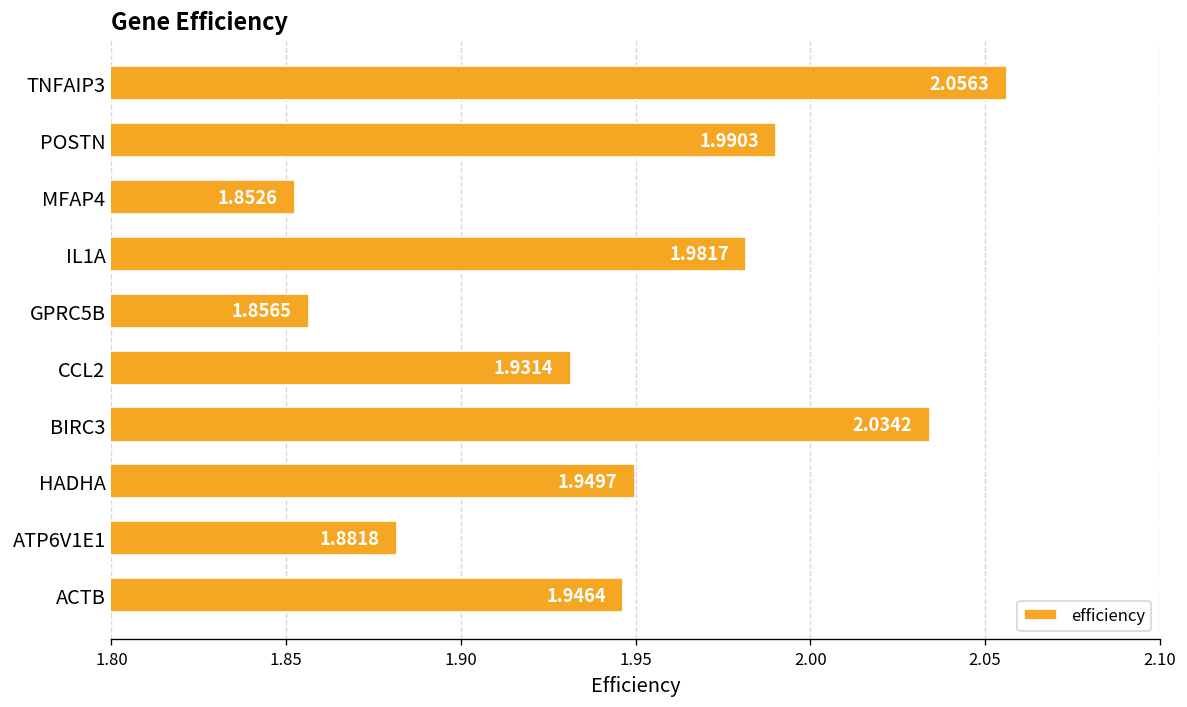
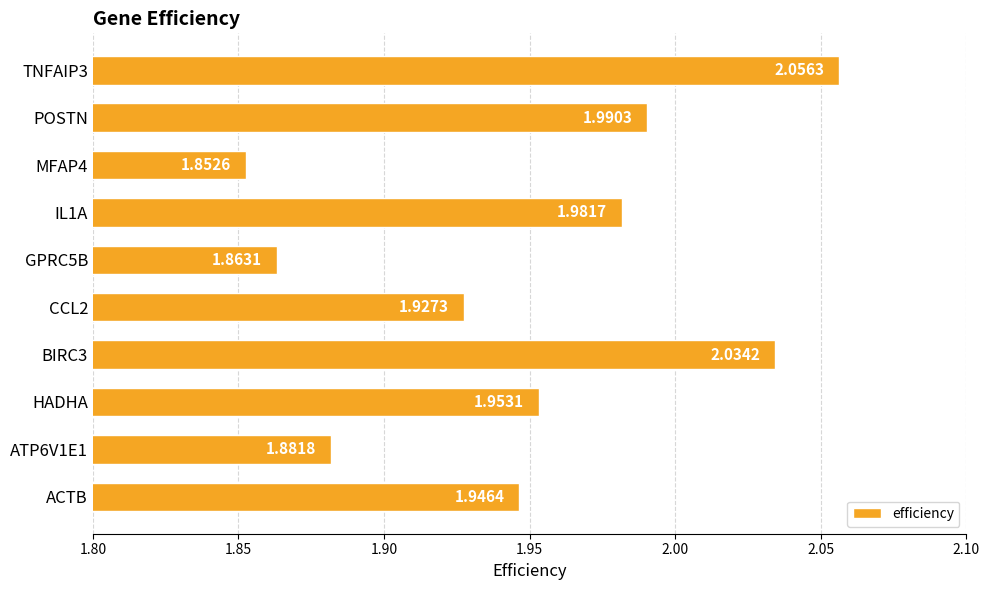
GPRC5B: 1.8565 -> 1.8631
CCL2: 1.9314 -> 1.9273
HADHA: 1.9497 -> 1.9531
